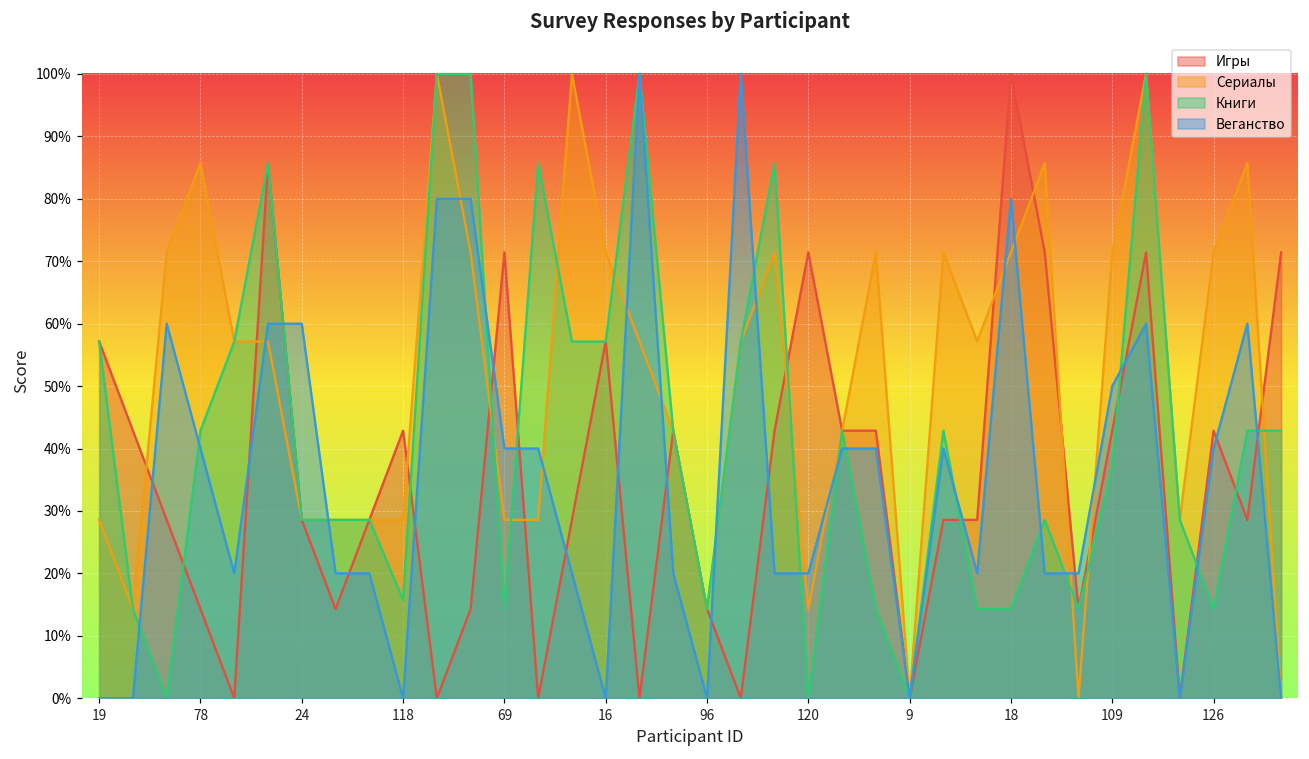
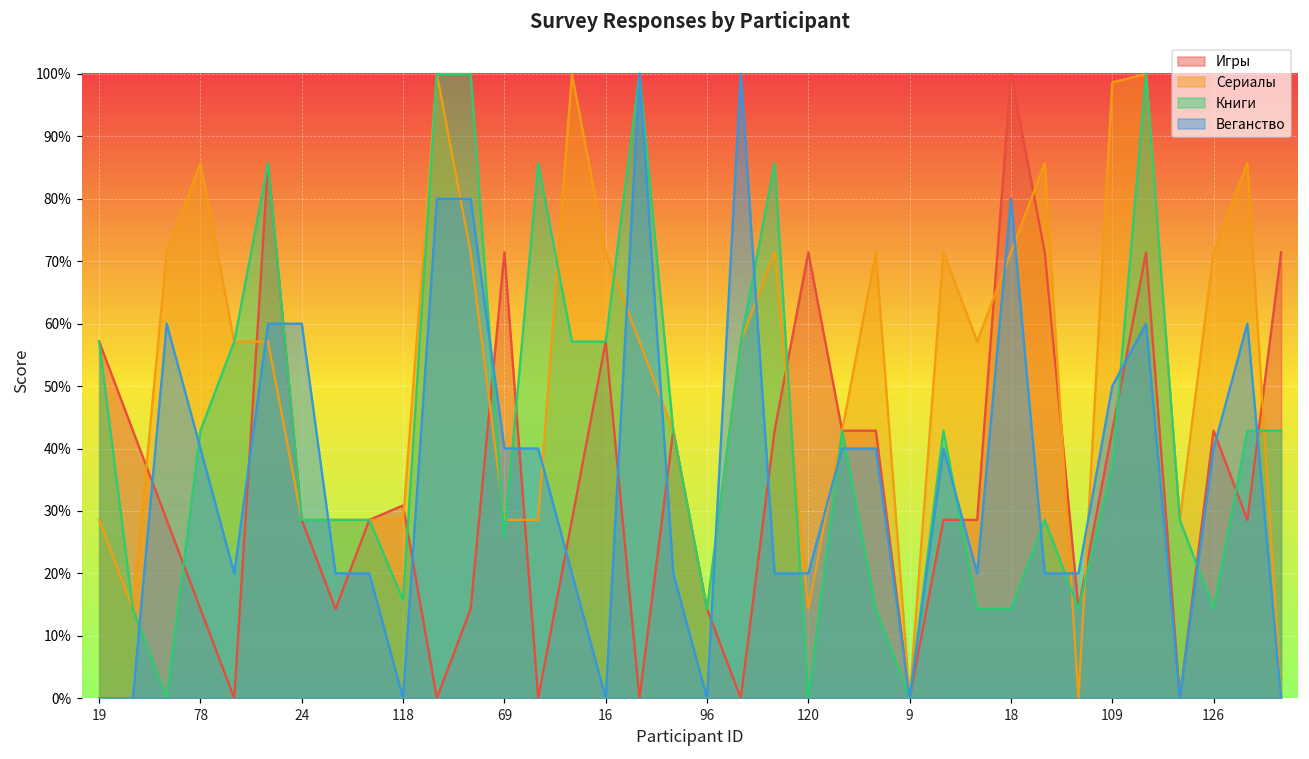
Игры, 118: 43% -> 31%
Книги, 69: 14% -> 26%
Сериалы, 109: 71% -> 99%
